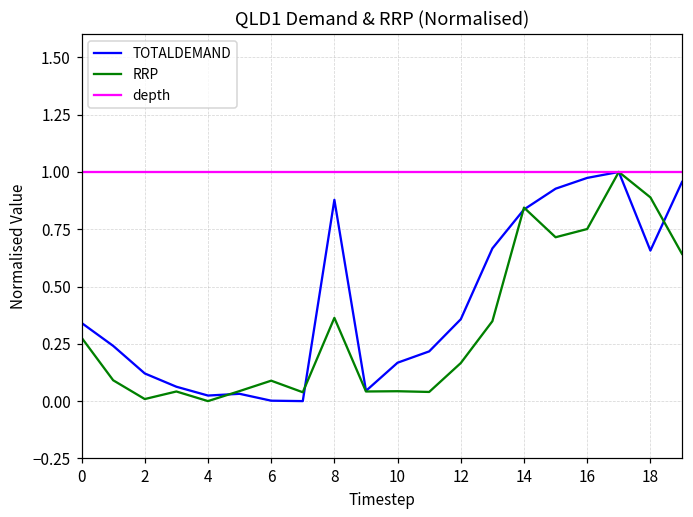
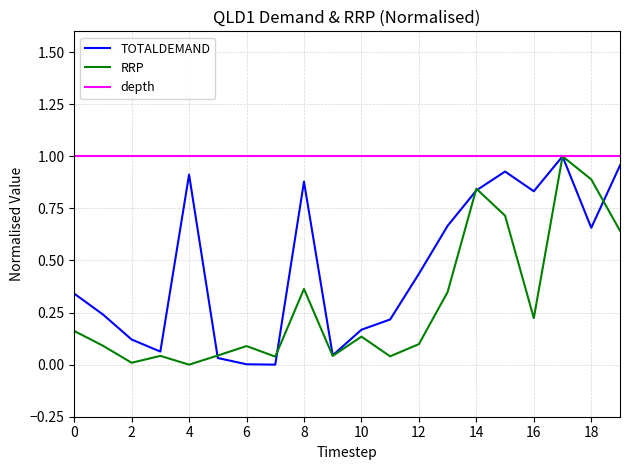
RRP, 0: 0.28 -> 0.16
TOTALDEMAND, 4: 0.02 -> 0.91
RRP, 10: 0.04 -> 0.13
TOTALDEMAND, 12: 0.36 -> 0.44
RRP, 12: 0.17 -> 0.10
TOTALDEMAND, 16: 0.97 -> 0.83
RRP, 16: 0.75 -> 0.22
